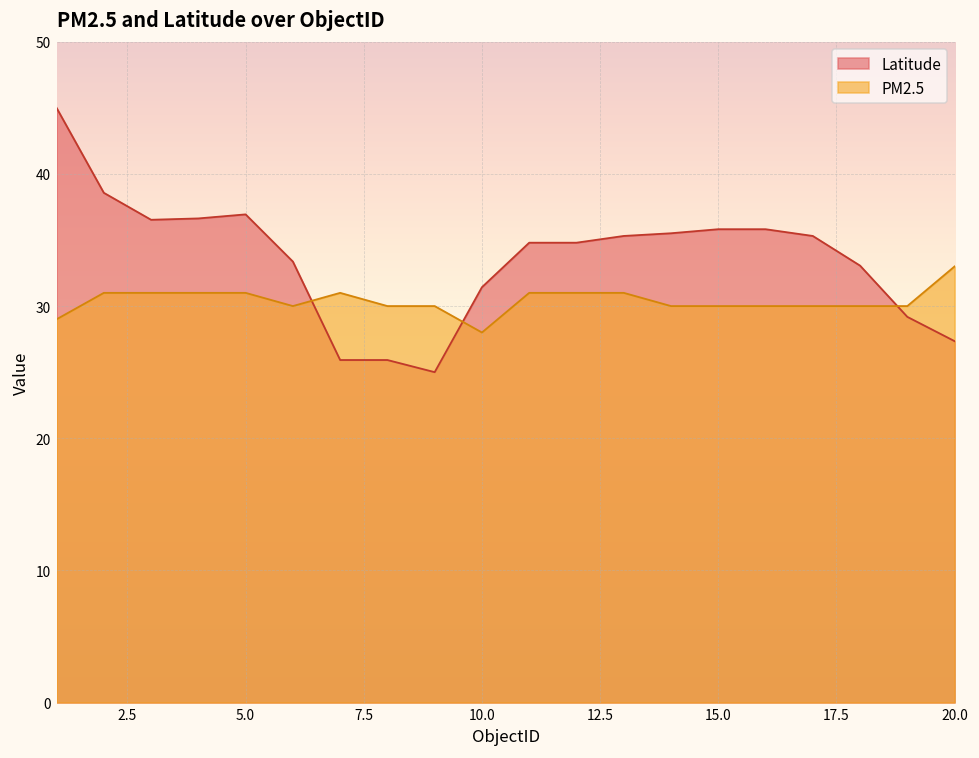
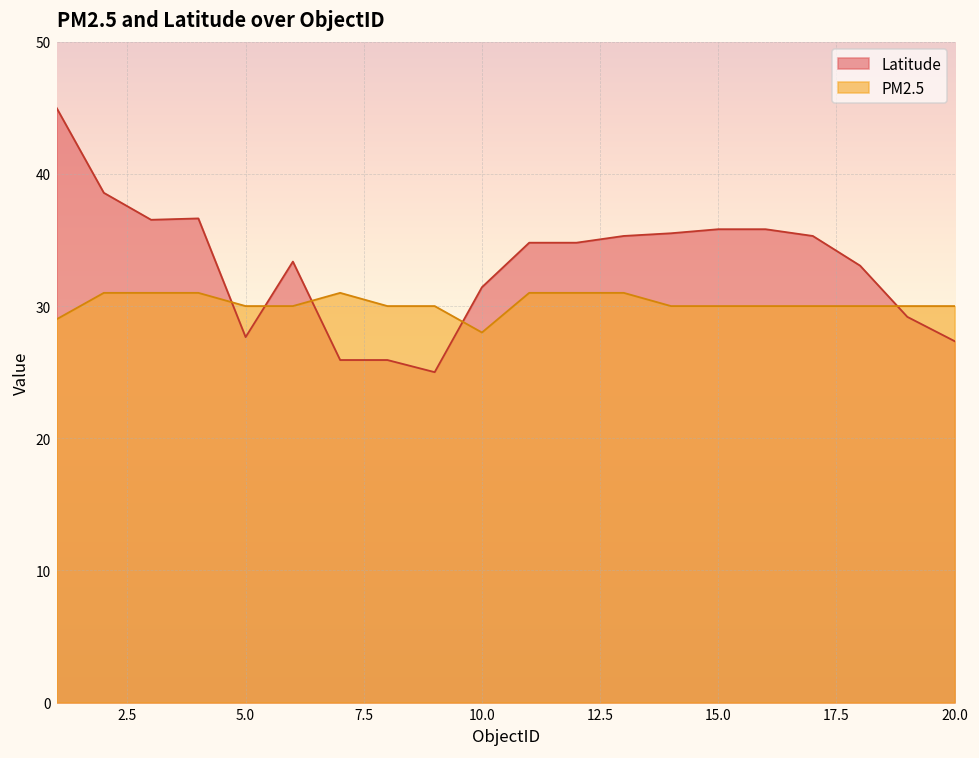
Latitude, 5.0: 36.9 -> 27.7
PM2.5, 5.0: 31 -> 30
PM2.5, 20.0: 33 -> 30
